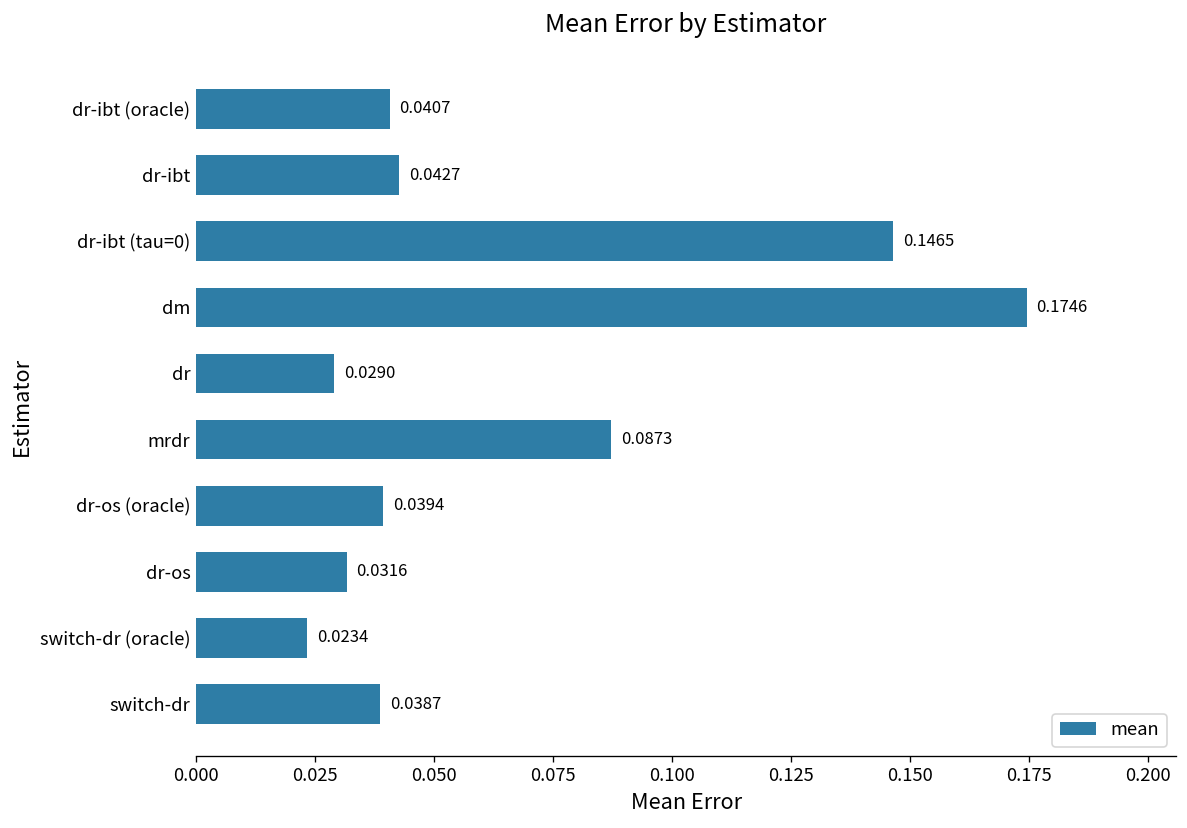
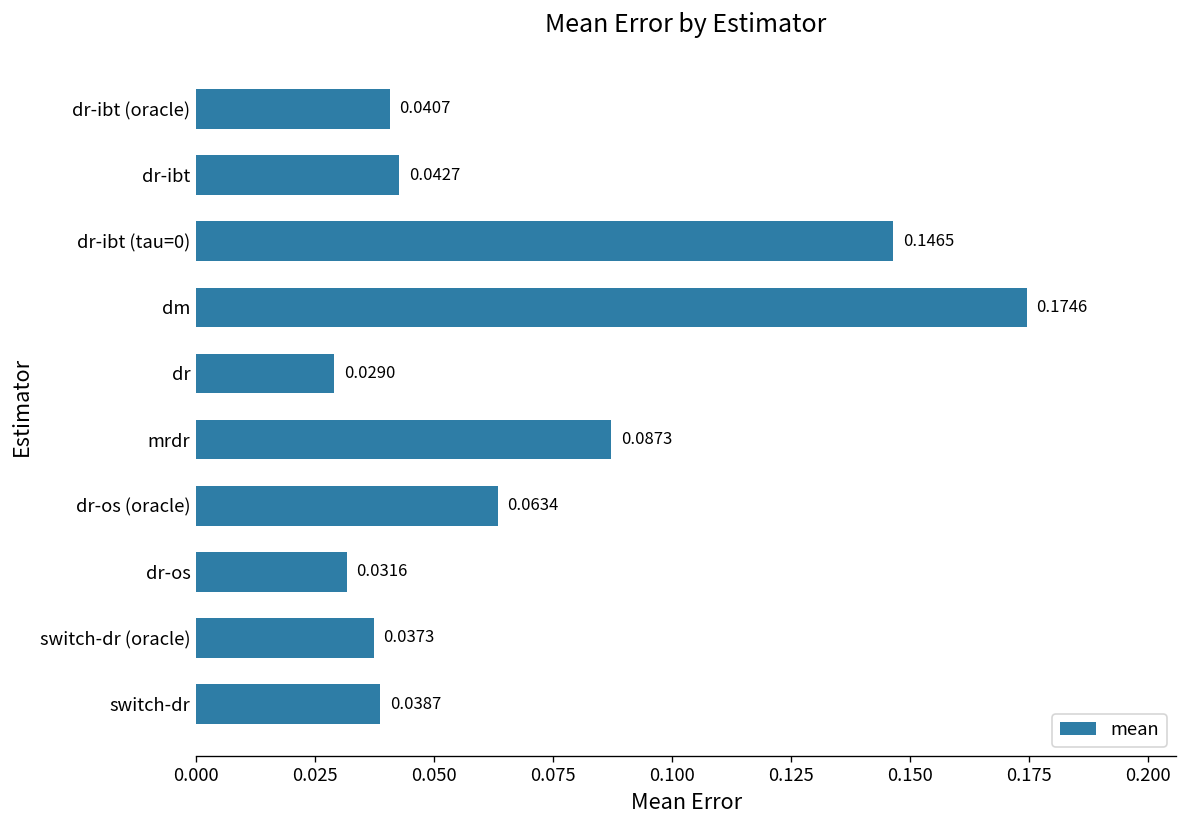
dr-os (oracle): 0.0394 -> 0.0634
switch-dr (oracle): 0.0234 -> 0.0373
